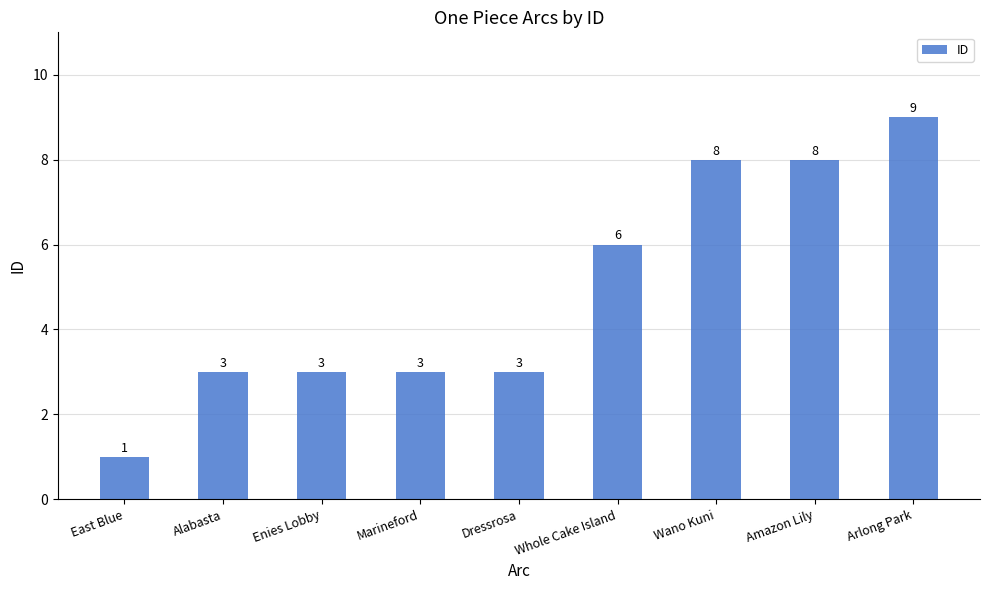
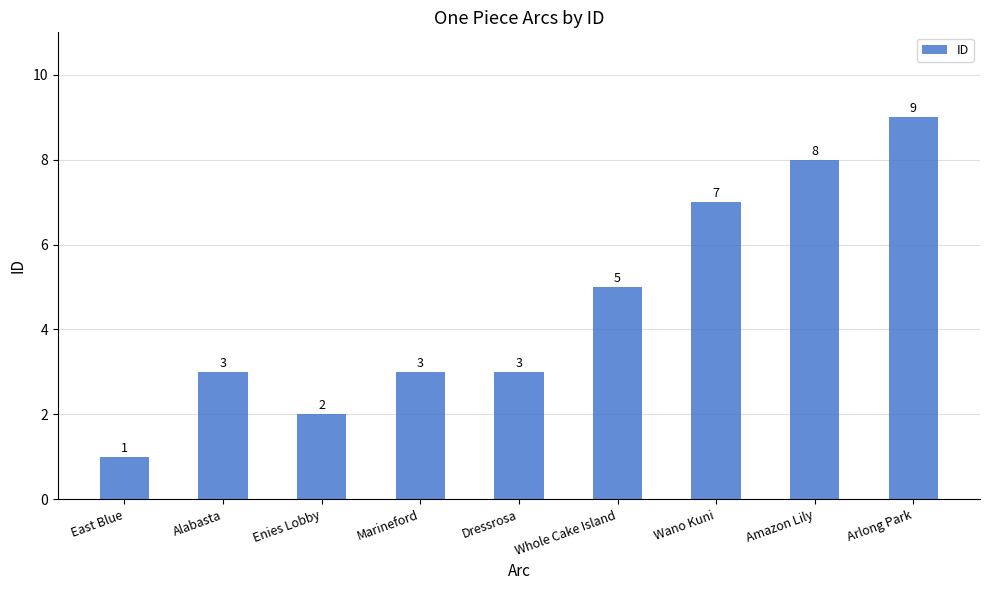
Enies Lobby: 3 -> 2
Whole Cake Island: 6 -> 5
Wano Kuni: 8 -> 7
